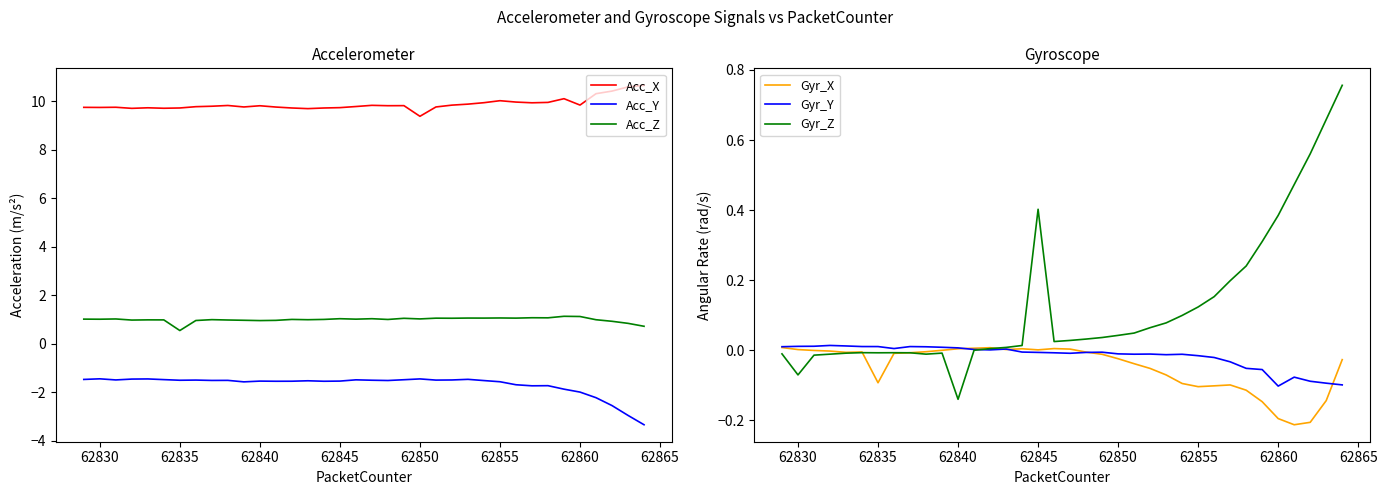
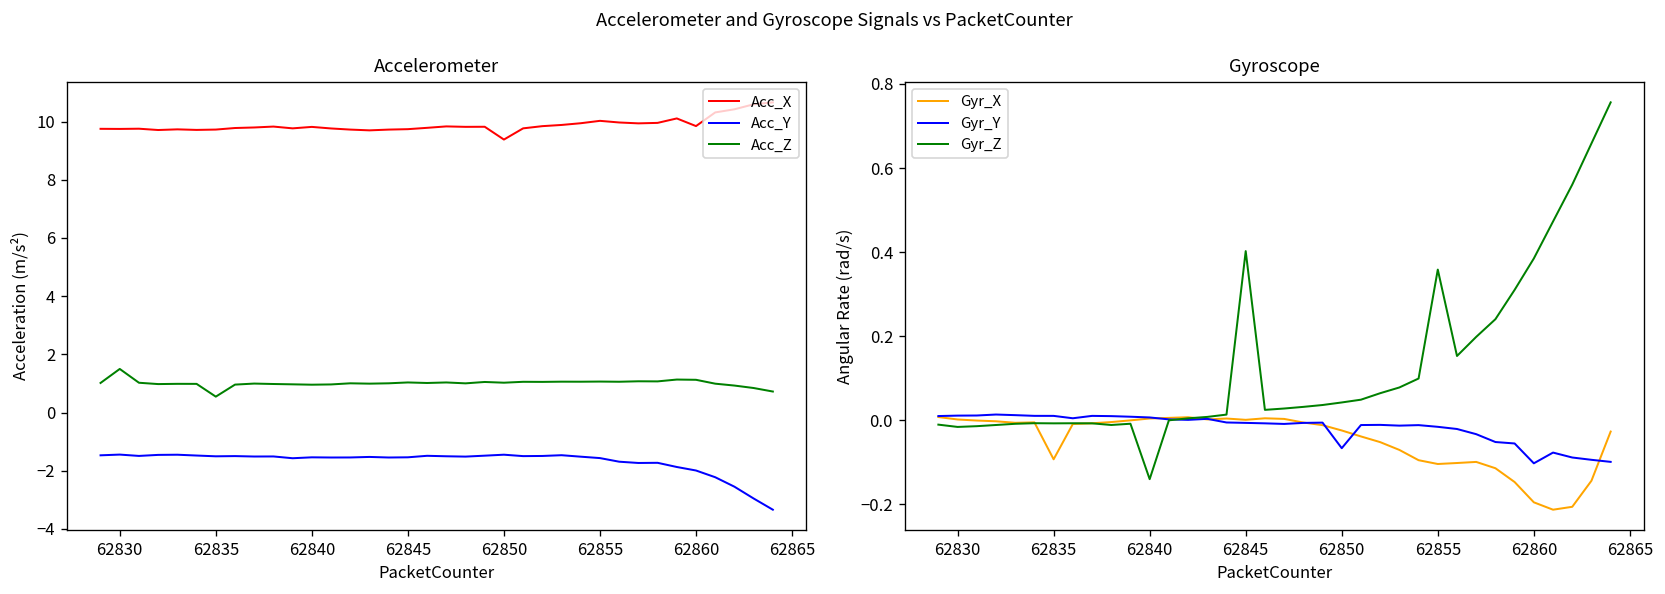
Accelerometer, Acc_Z, 62830: 1.0 -> 1.5
Gyroscope, Gyr_Z, 62830: -0.07 -> -0.02
Gyroscope, Gyr_Y, 62850: -0.01 -> -0.07
Gyroscope, Gyr_Z, 62855: 0.12 -> 0.36
